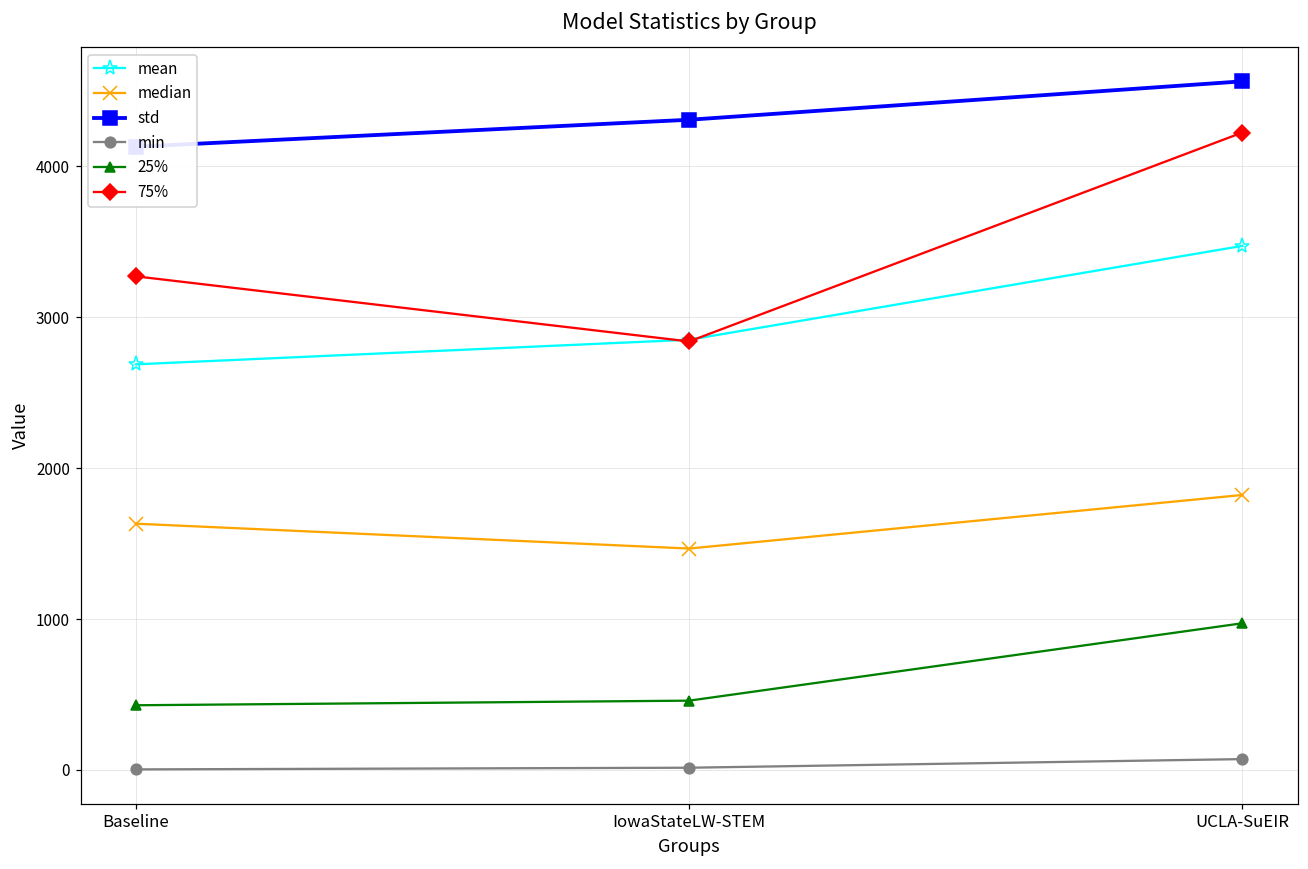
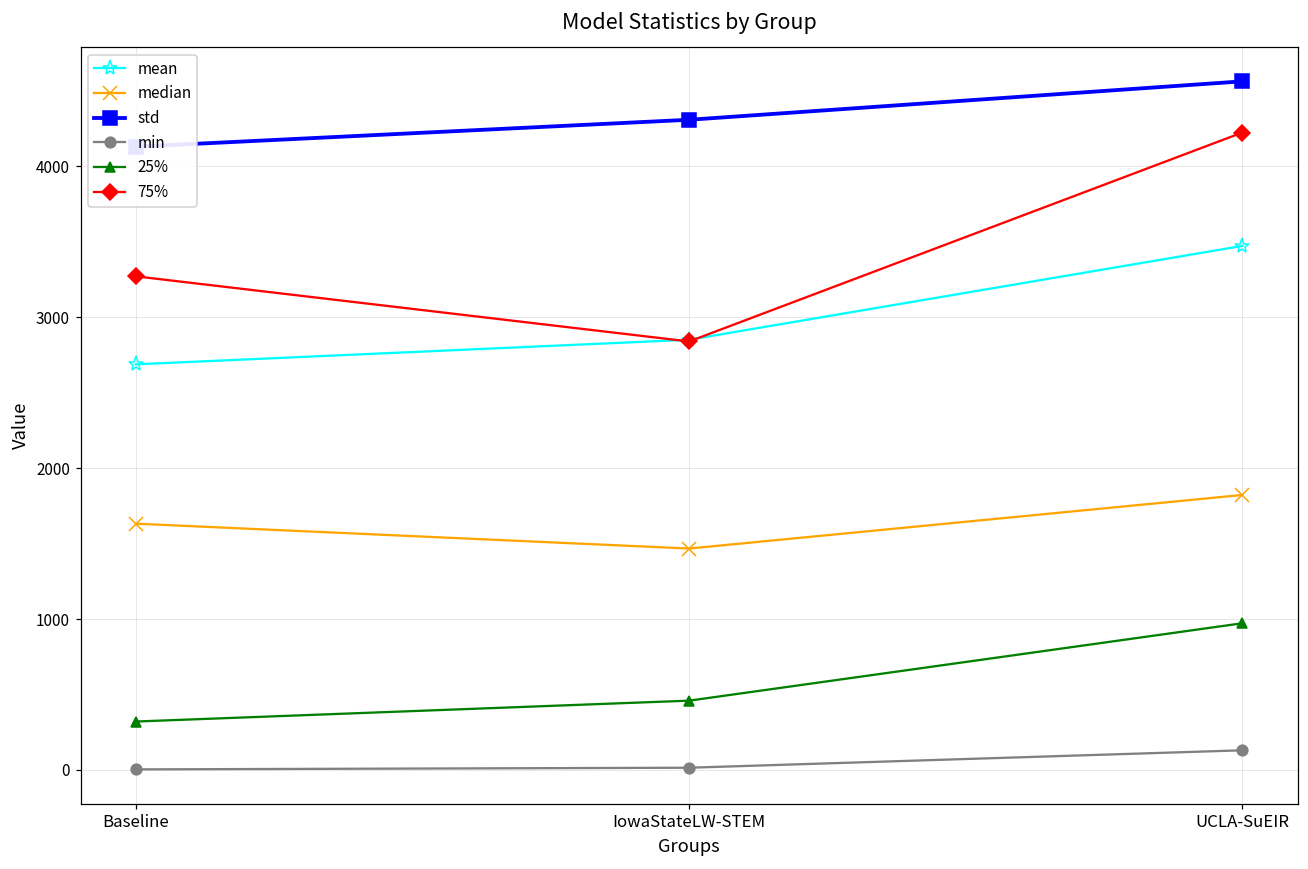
25%, Baseline: 430 -> 320
min, UCLA-SuEIR: 70 -> 130
